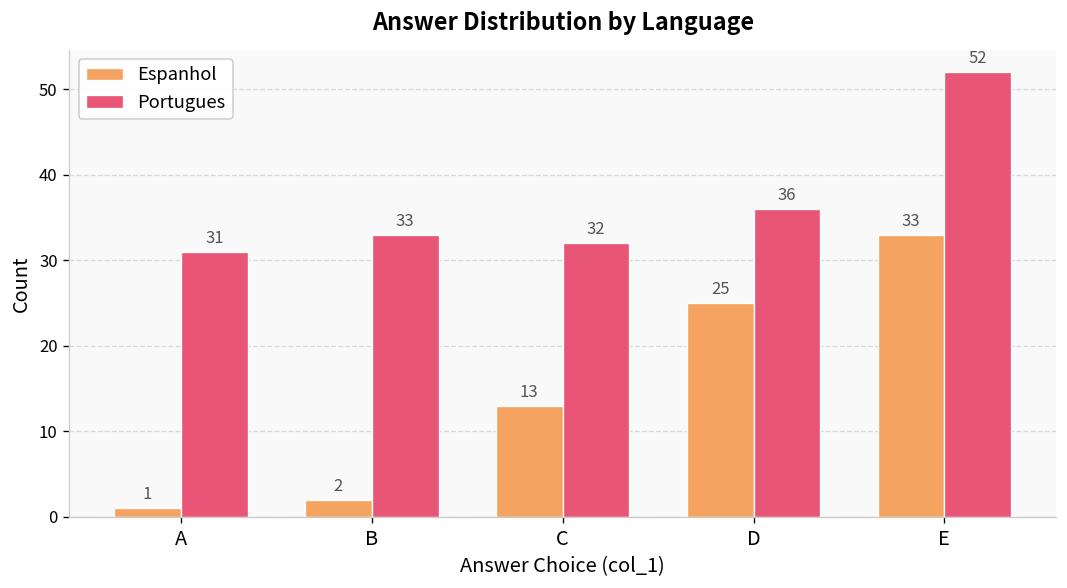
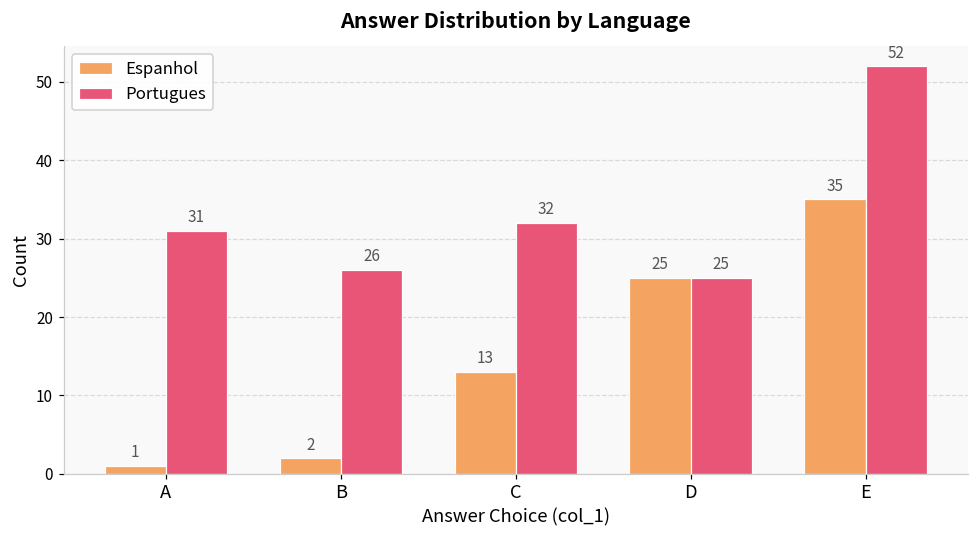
Portugues, B: 33 -> 26
Portugues, D: 36 -> 25
Espanhol, E: 33 -> 35
